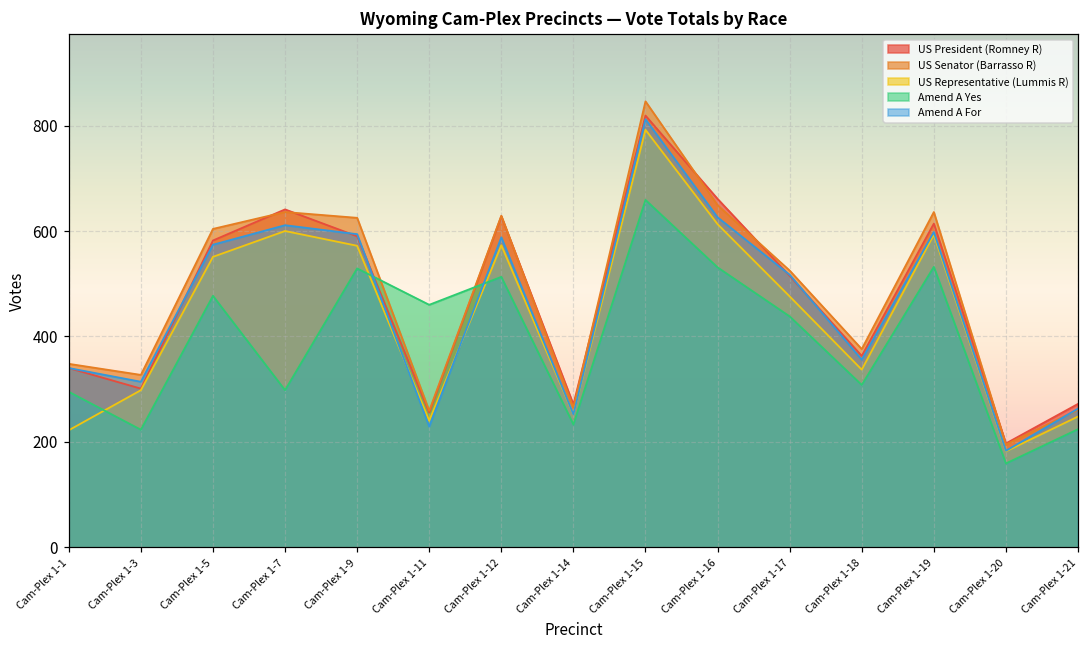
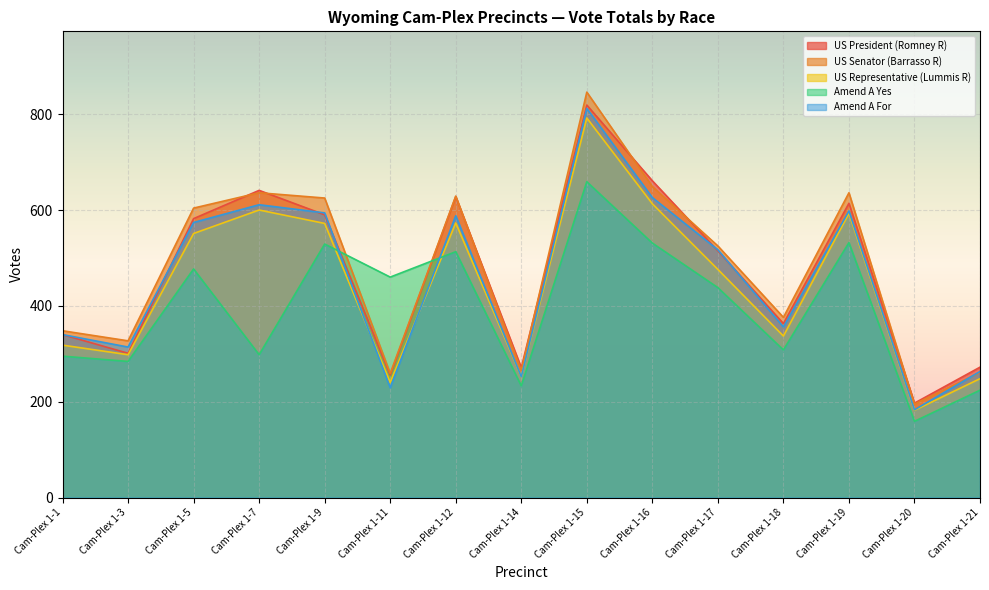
US Representative (Lummis R), Cam-Plex 1-1: 220 -> 320
Amend A Yes, Cam-Plex 1-3: 220 -> 280
